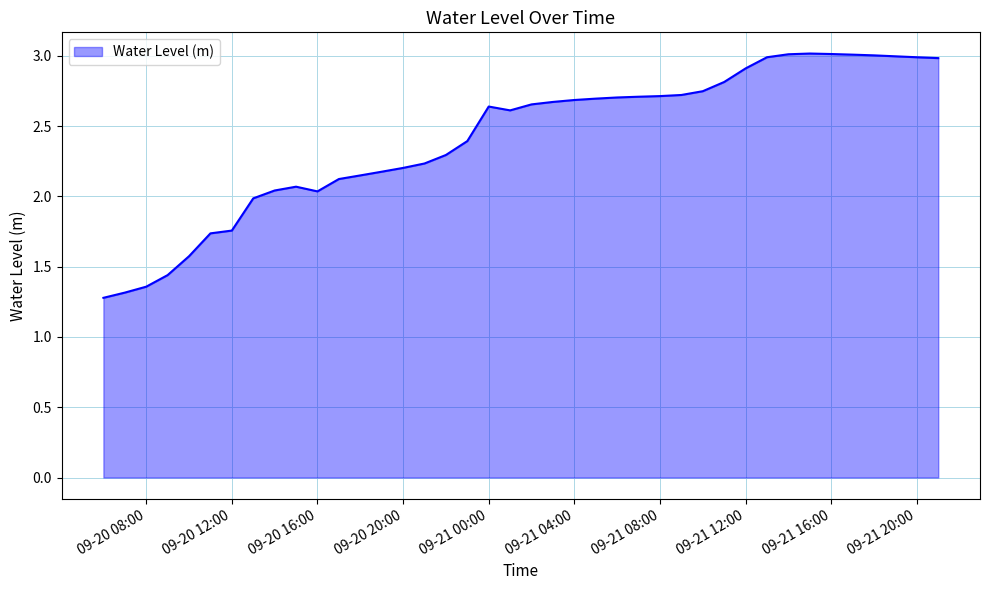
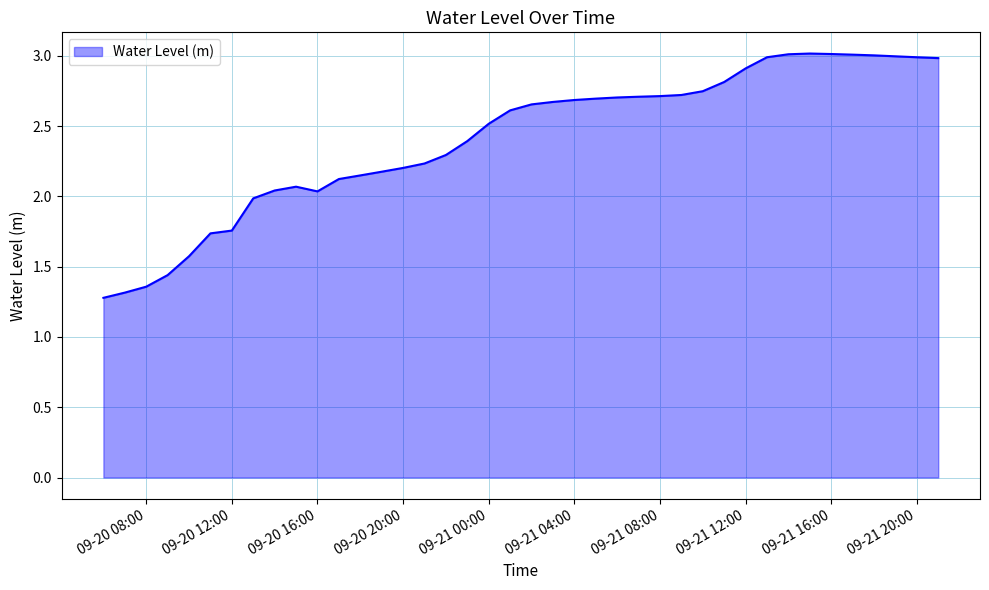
09-21 00:00: 2.64 -> 2.52
